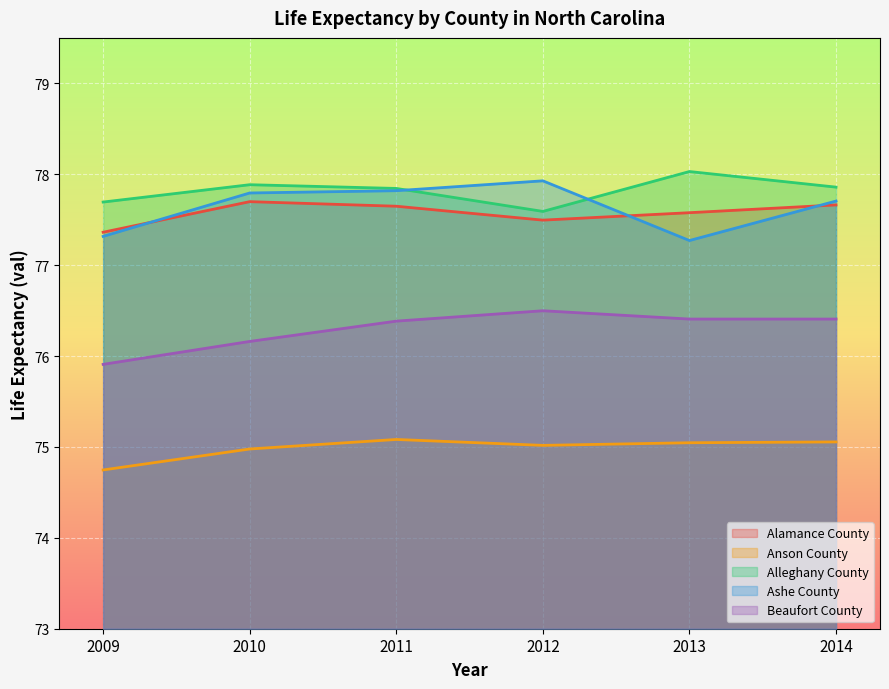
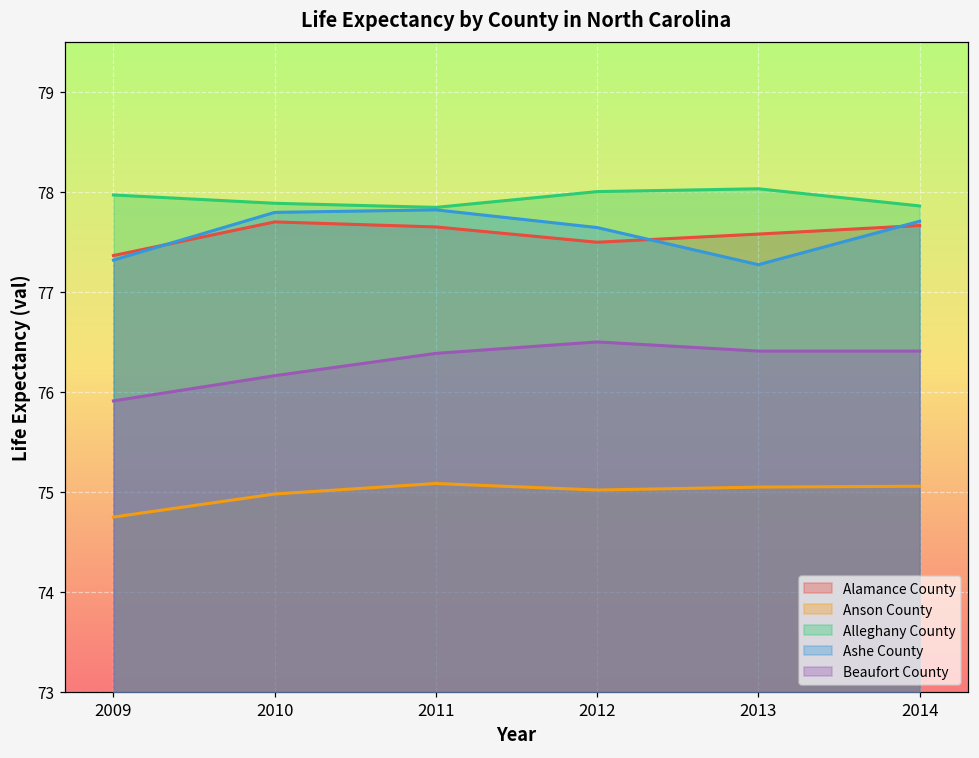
Alleghany County, 2009: 77.7 -> 78.0
Alleghany County, 2012: 77.6 -> 78.0
Ashe County, 2012: 77.9 -> 77.6
